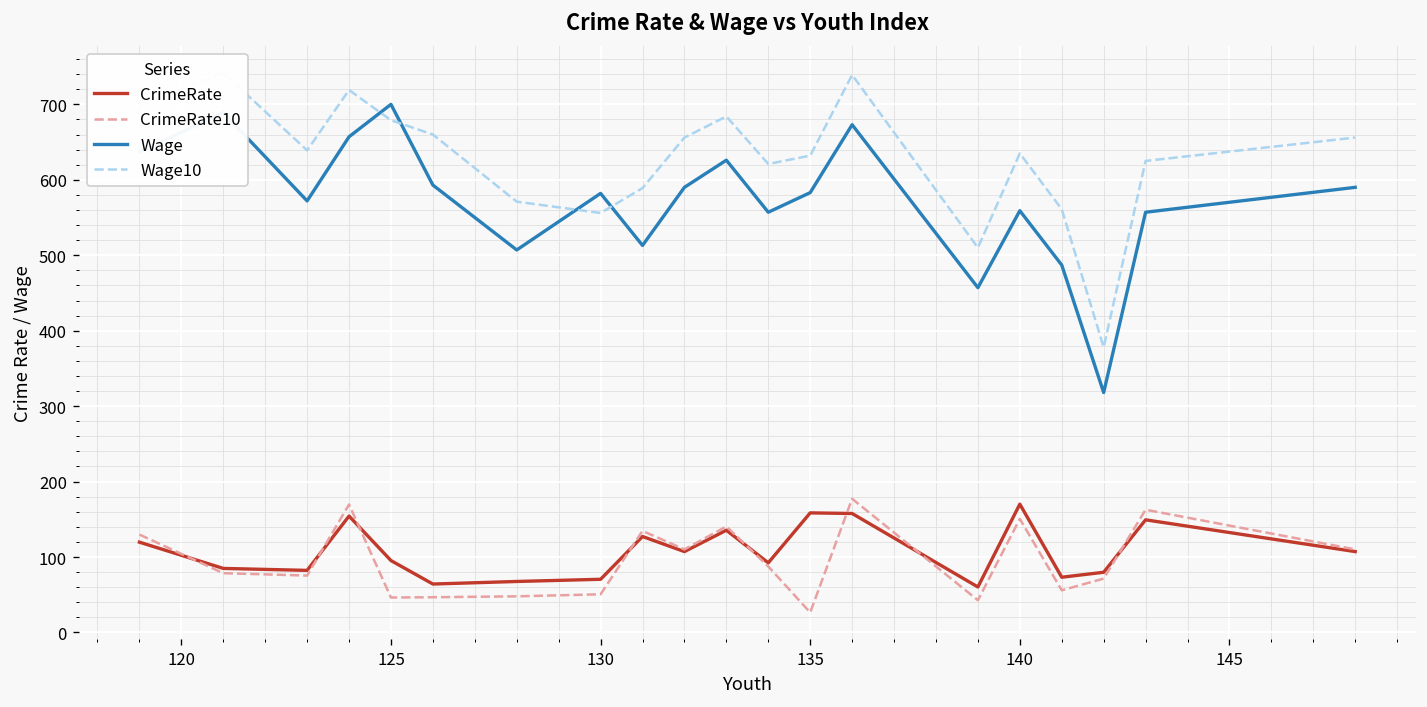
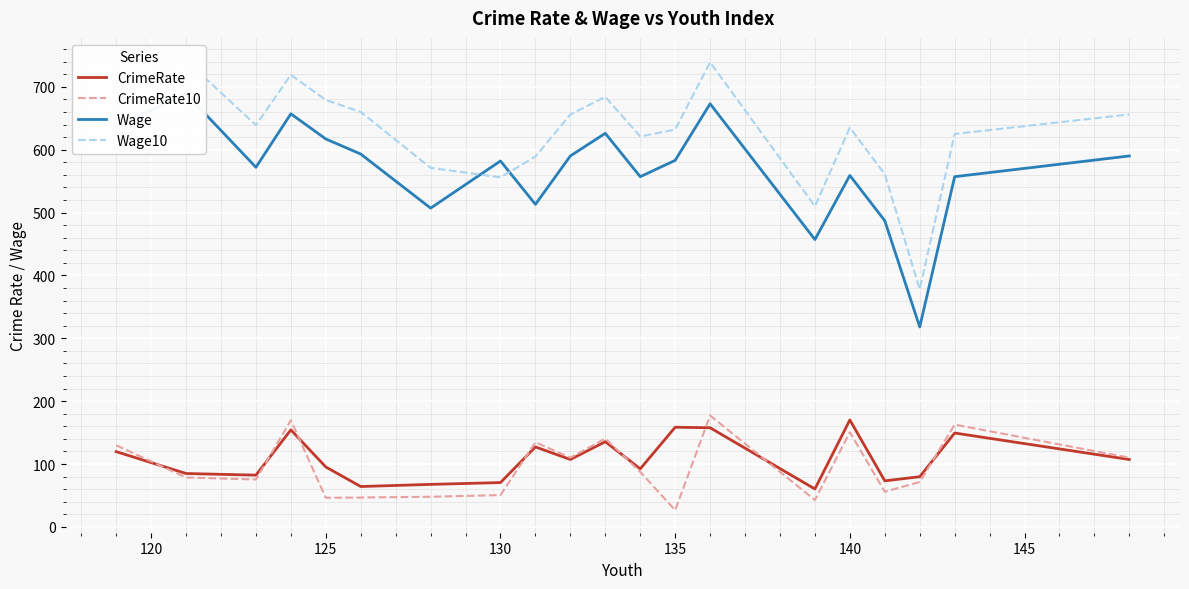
Wage, 125: 700 -> 620
